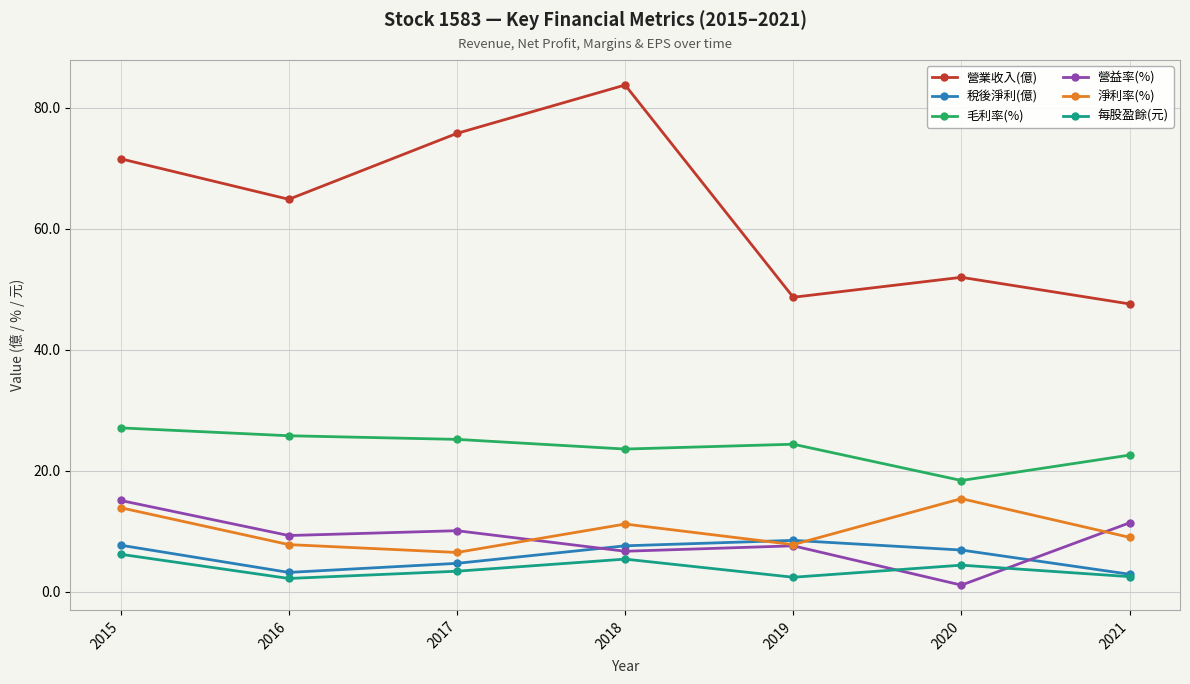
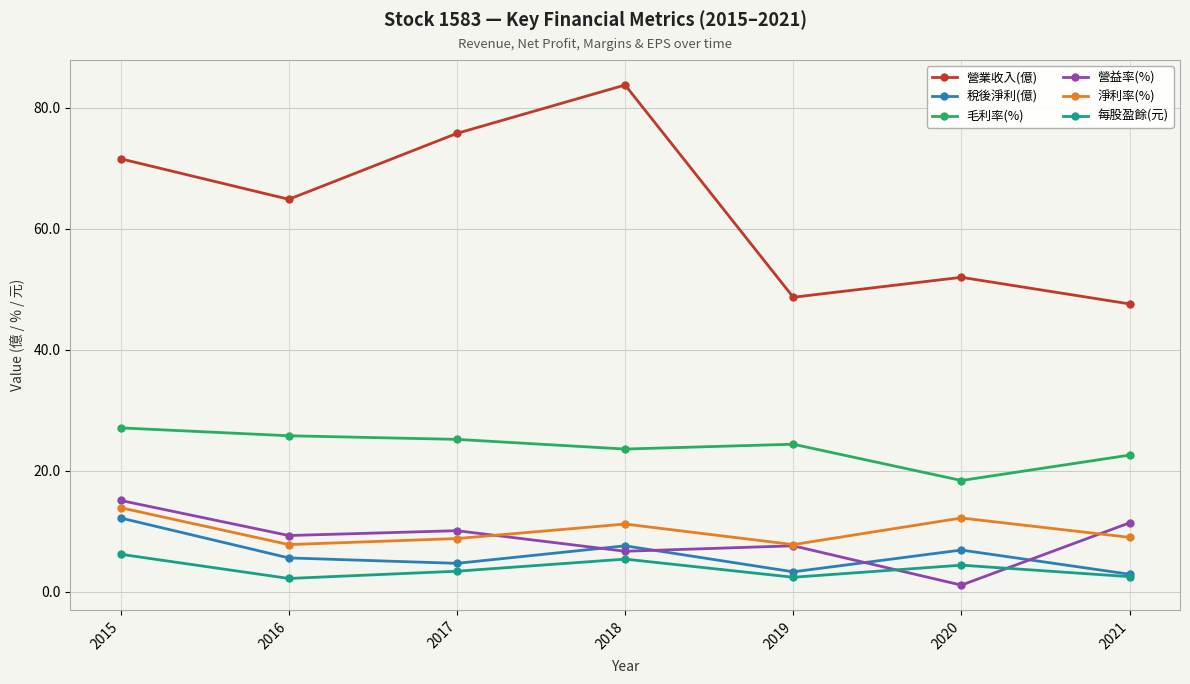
稅後淨利(億), 2015: 8 -> 12
稅後淨利(億), 2016: 3 -> 6
淨利率(%), 2017: 7 -> 9
稅後淨利(億), 2019: 9 -> 3
淨利率(%), 2020: 15 -> 12
